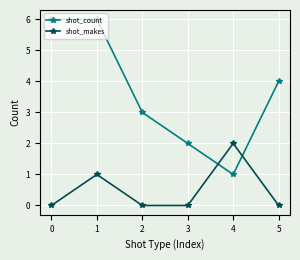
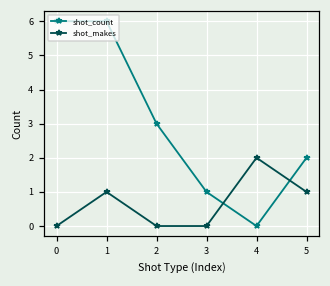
shot_count, 3: 2 -> 1
shot_count, 4: 1 -> 0
shot_count, 5: 4 -> 2
shot_makes, 5: 0 -> 1
